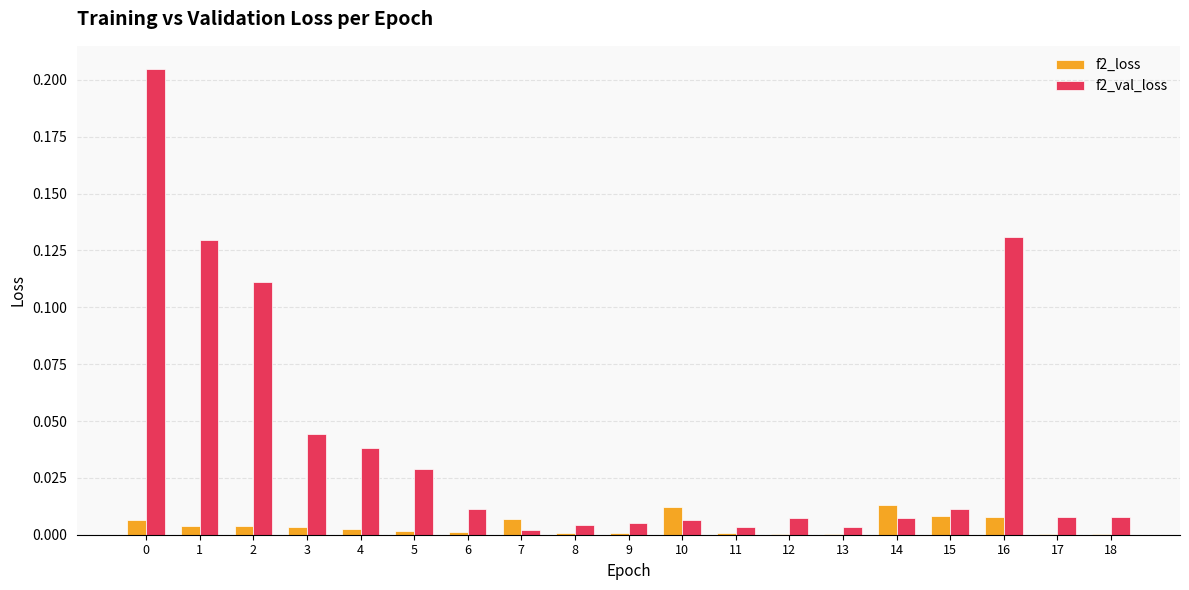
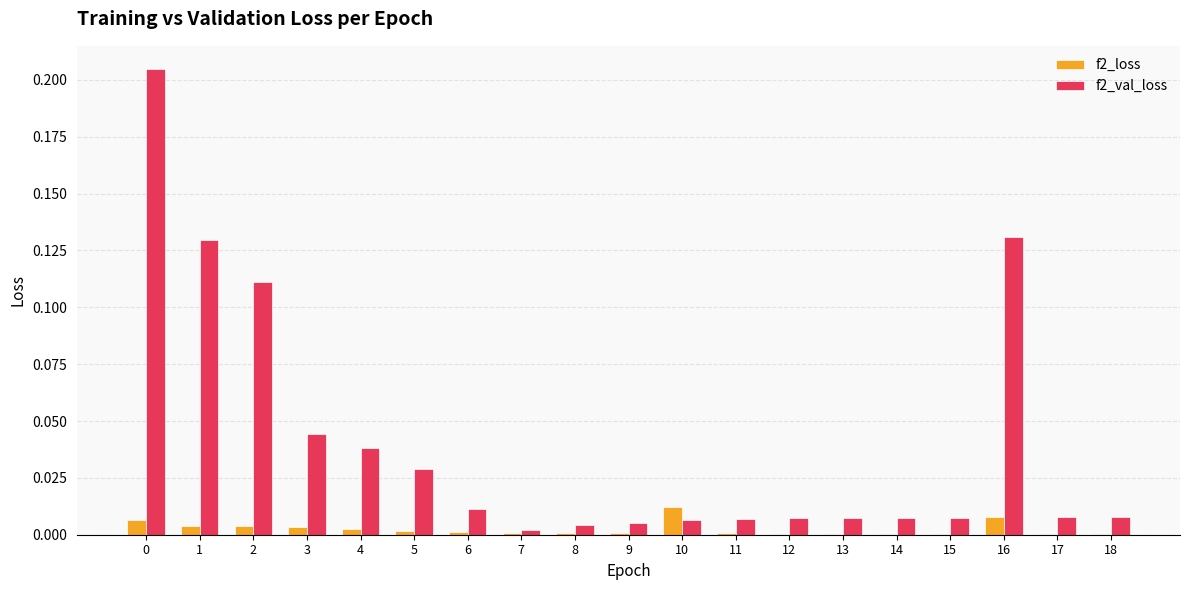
f2_loss, 7: 0.007 -> 0.001
f2_val_loss, 11: 0.003 -> 0.007
f2_val_loss, 13: 0.003 -> 0.007
f2_loss, 14: 0.013 -> 0.000
f2_loss, 15: 0.008 -> 0.000
f2_val_loss, 15: 0.011 -> 0.007
